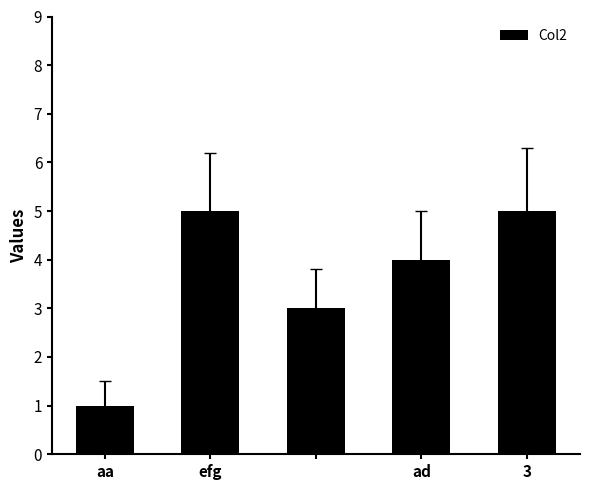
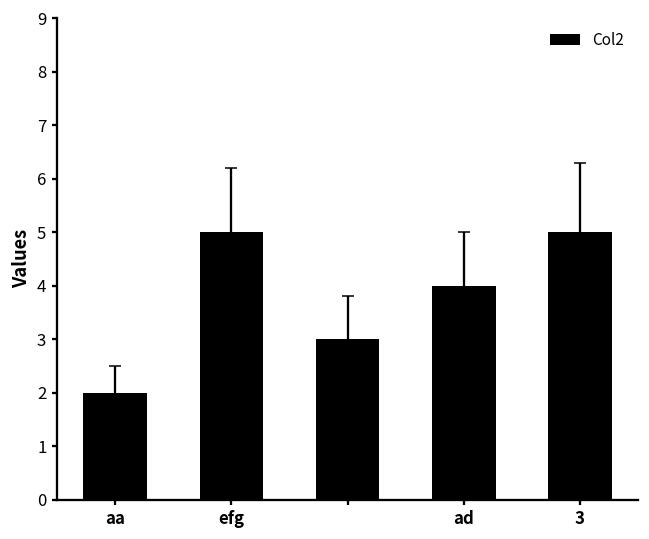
Col2, aa: 1 -> 2
